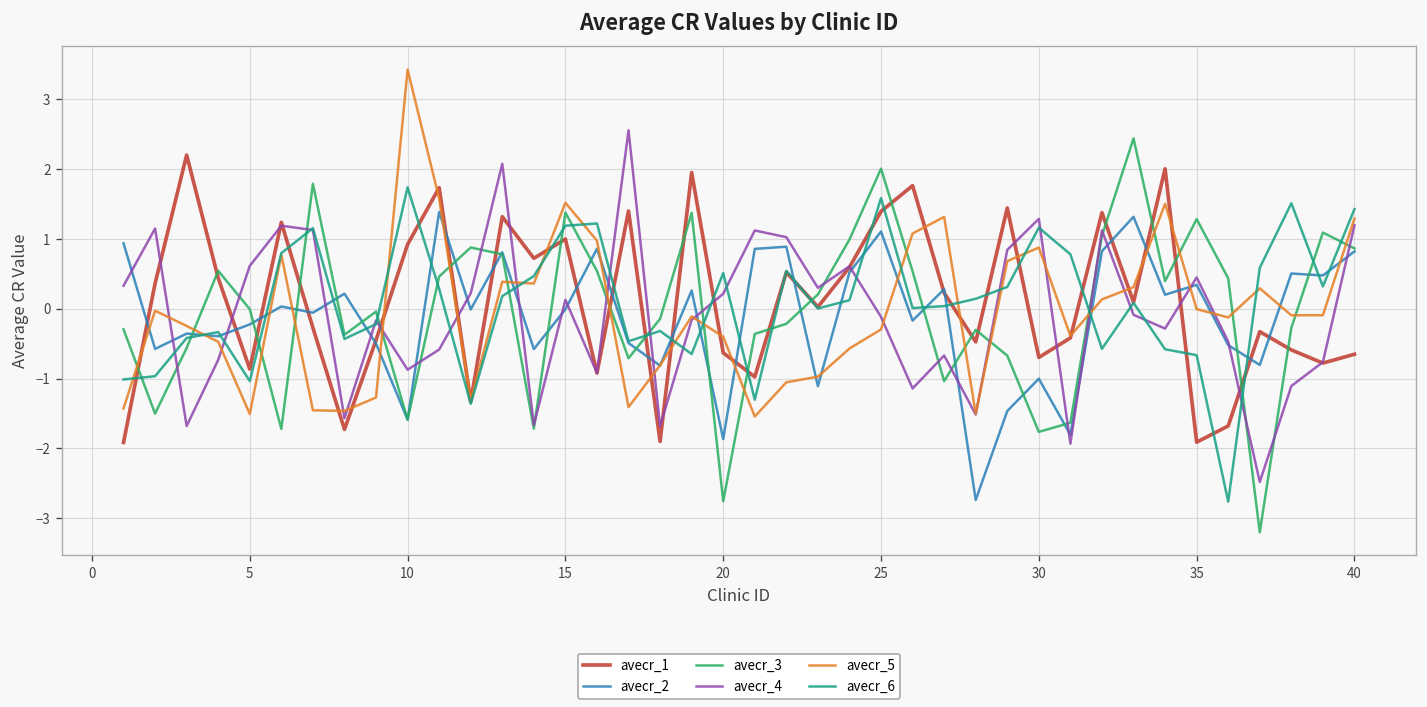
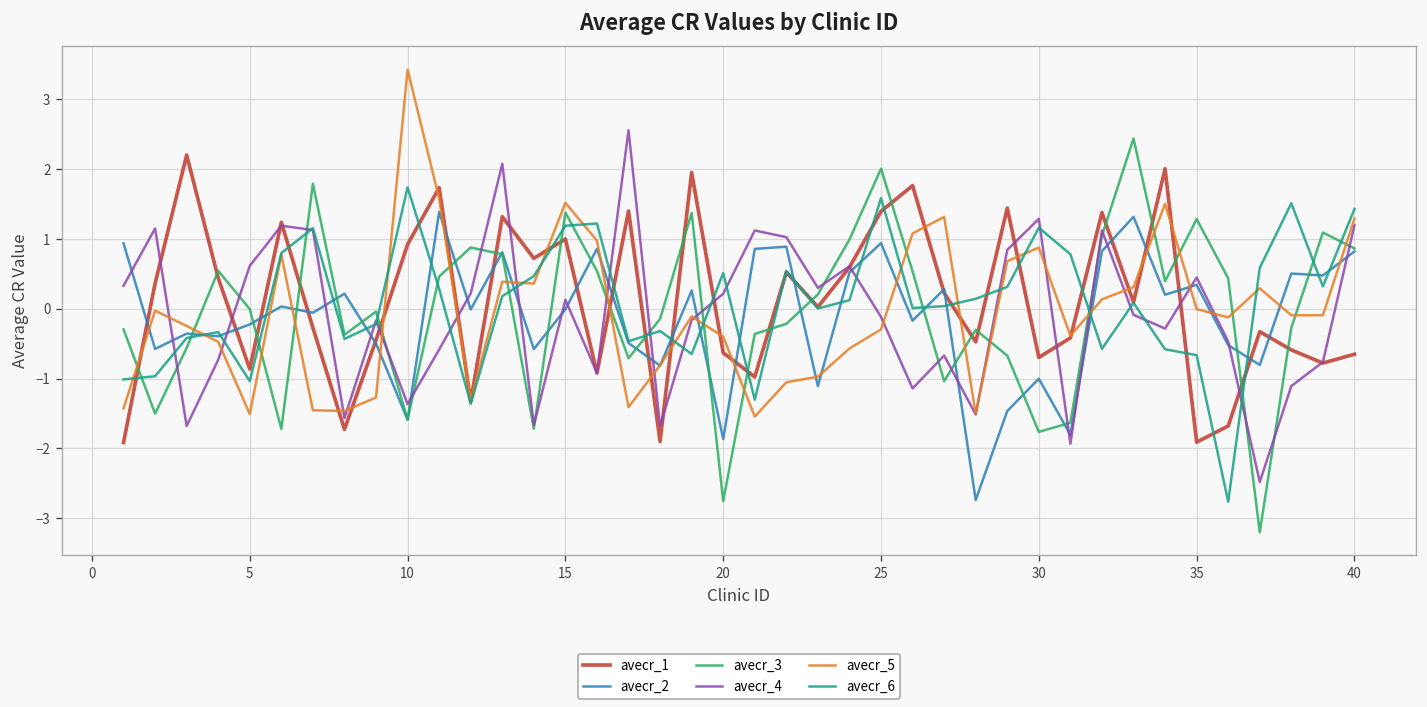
avecr_4, 10: -0.9 -> -1.4
avecr_2, 25: 1.1 -> 0.9
